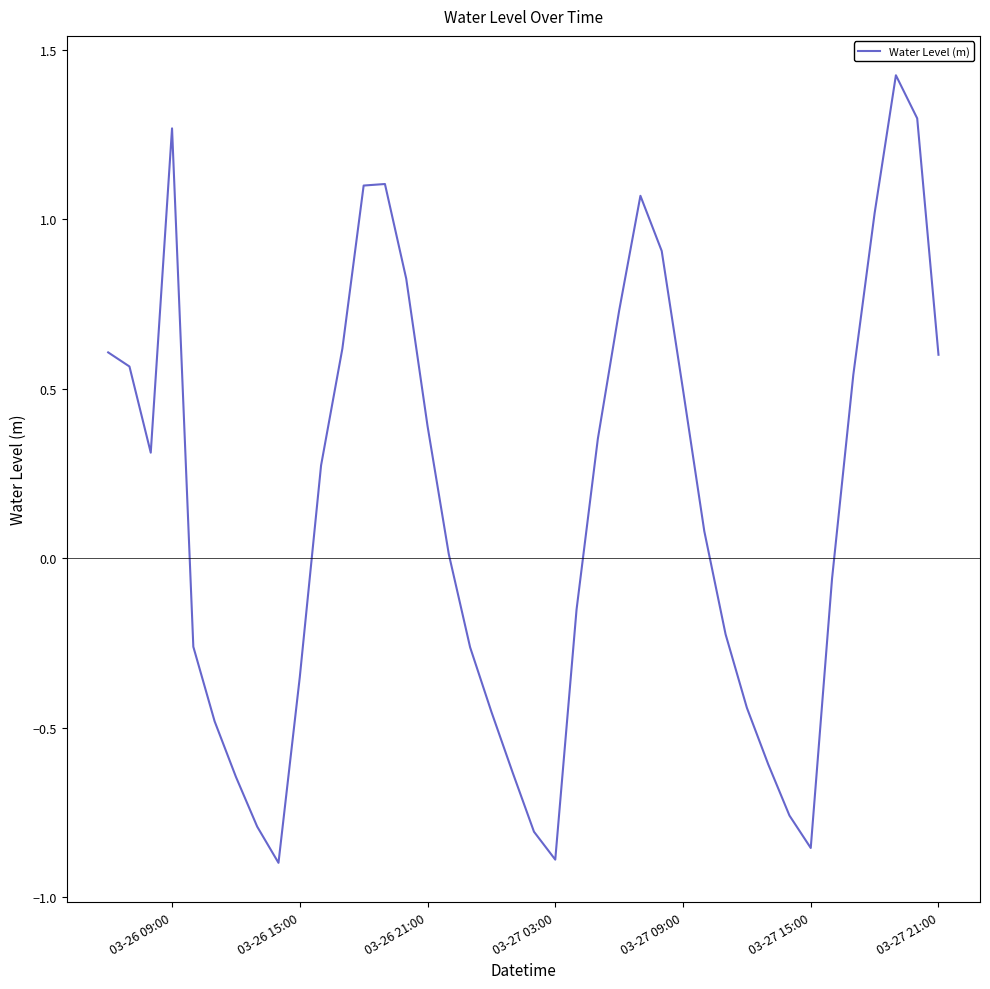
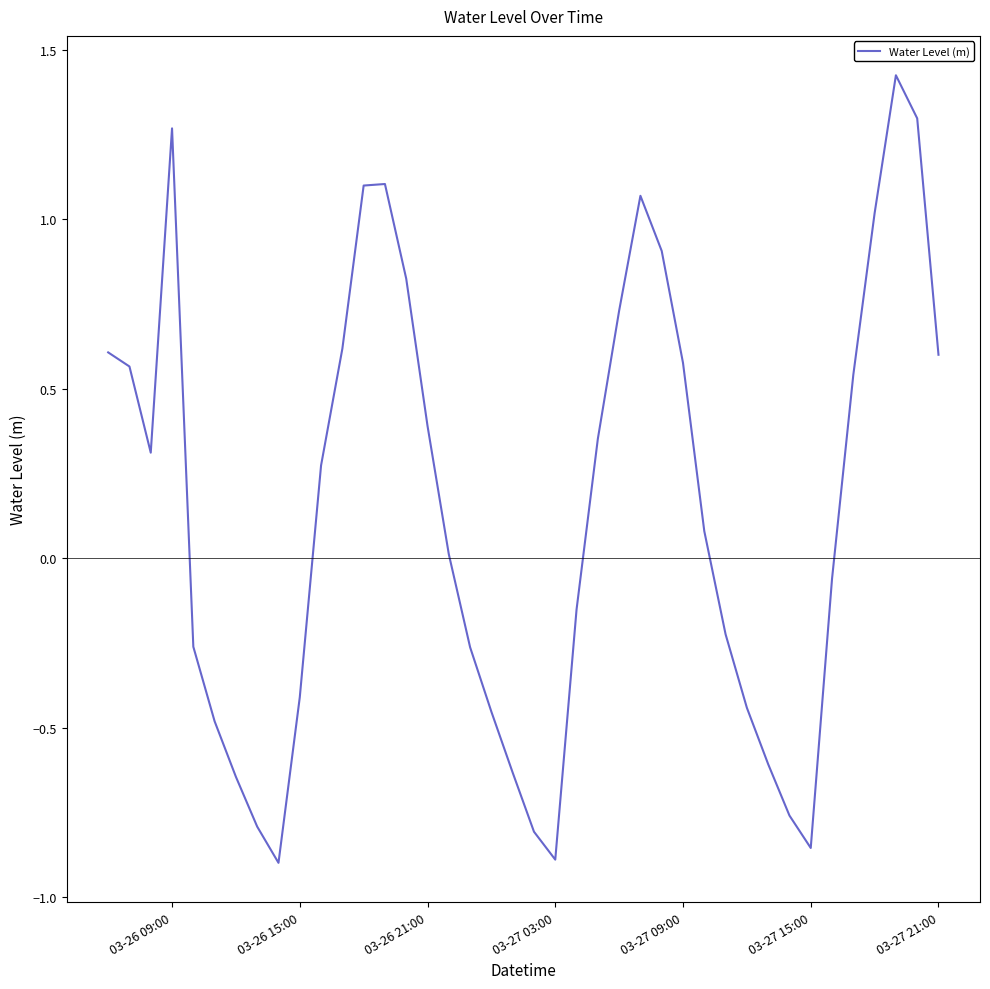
03-26 15:00: -0.35 -> -0.41
03-27 09:00: 0.50 -> 0.58
